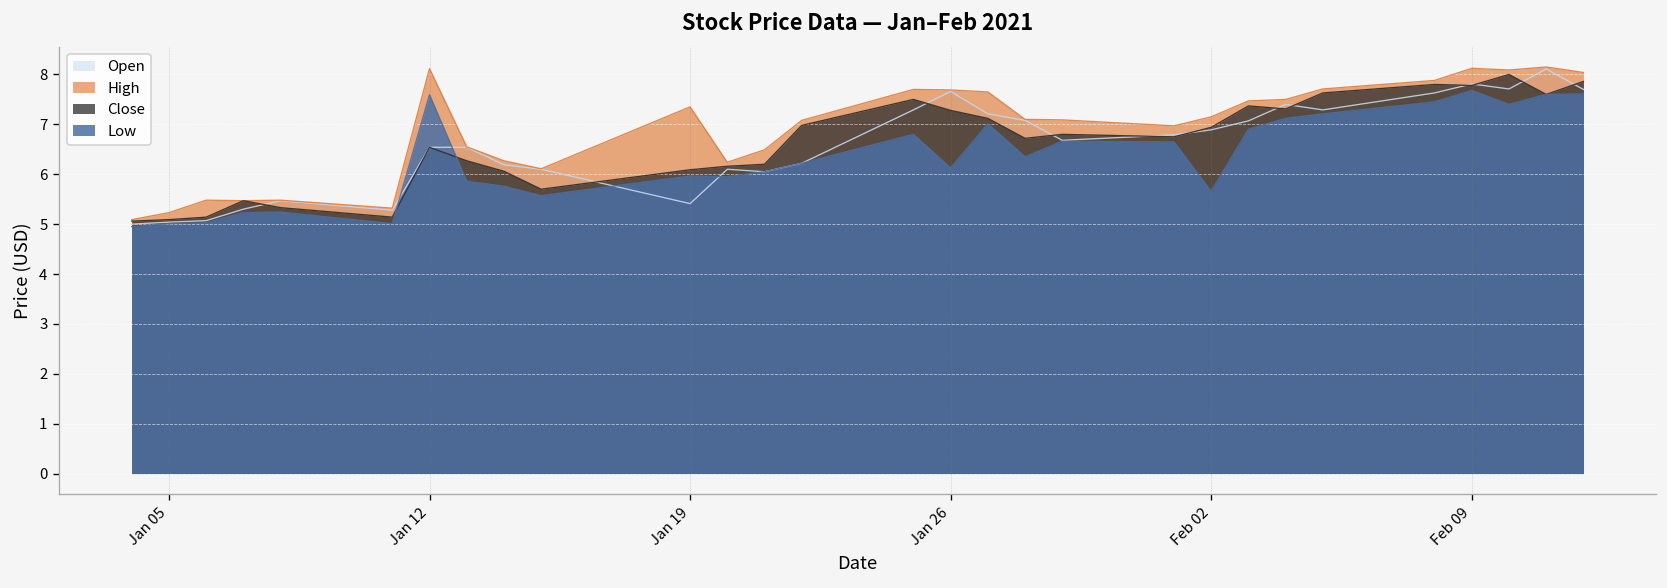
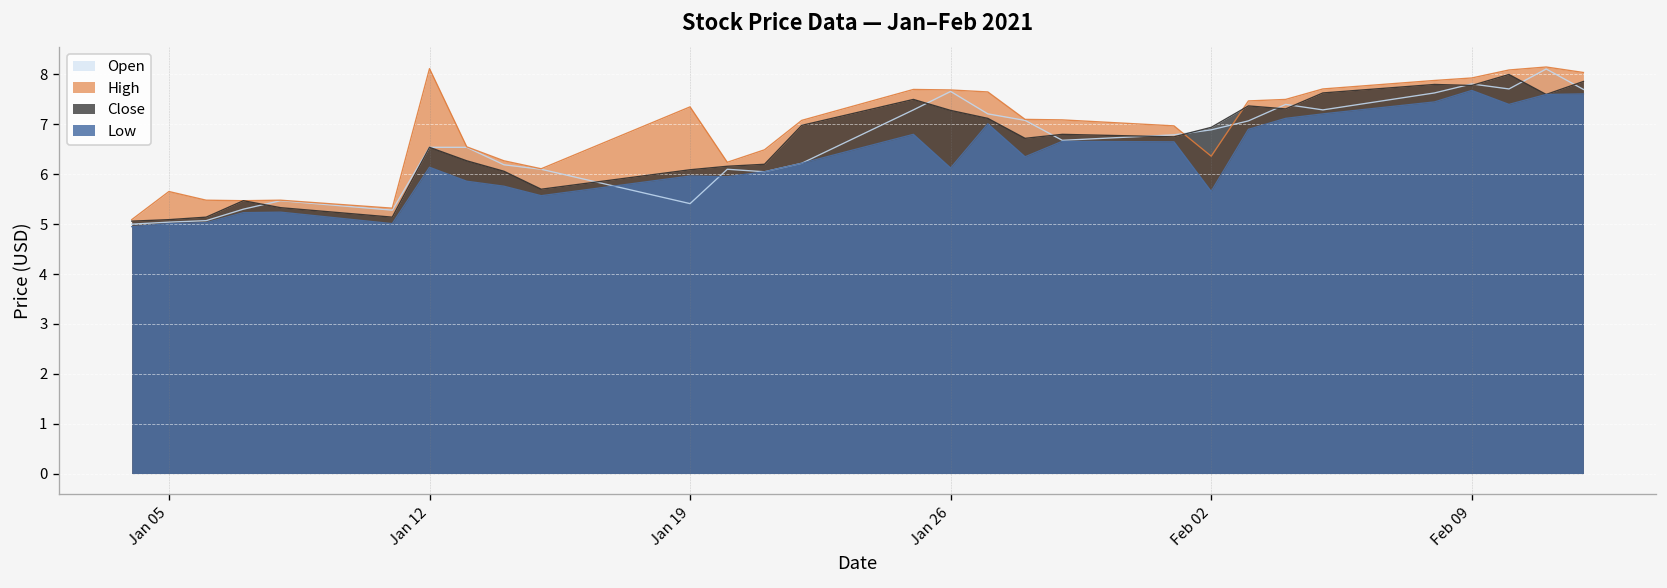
High, Jan 05: 5.2 -> 5.7
Low, Jan 12: 7.6 -> 6.1
High, Feb 02: 7.2 -> 6.4
High, Feb 09: 8.1 -> 7.9
